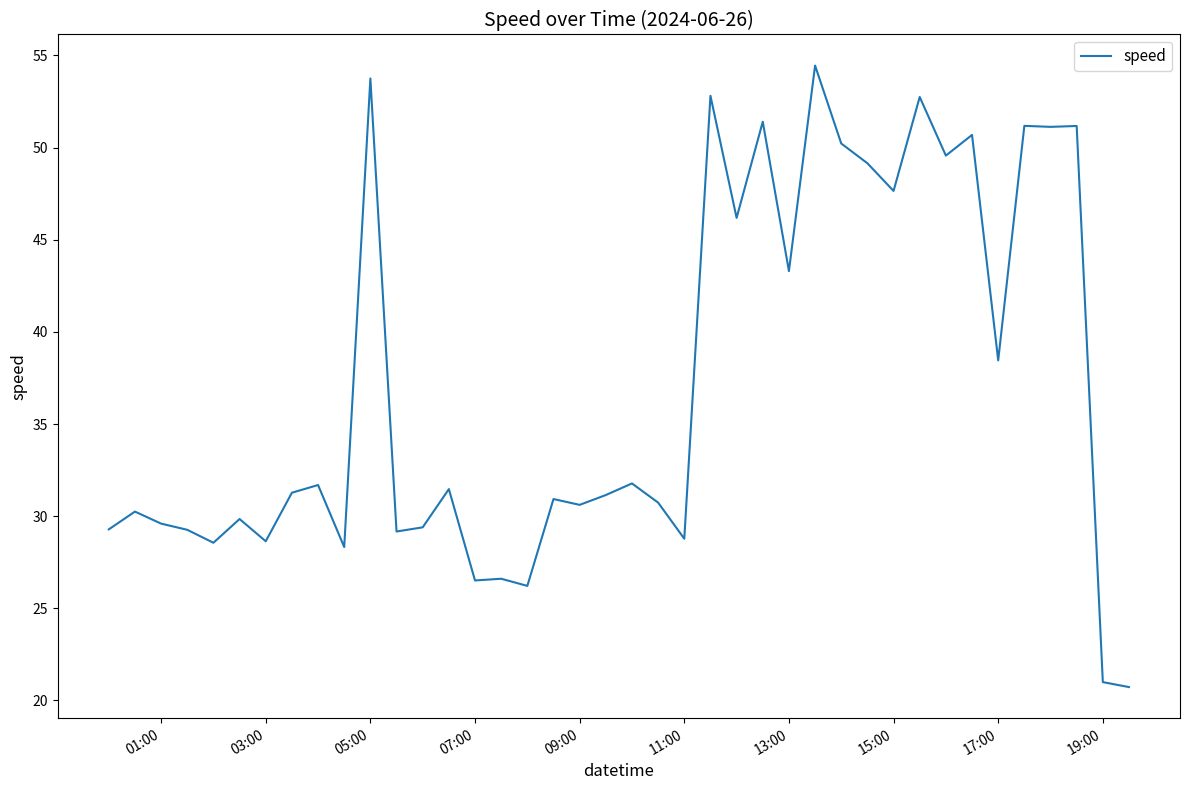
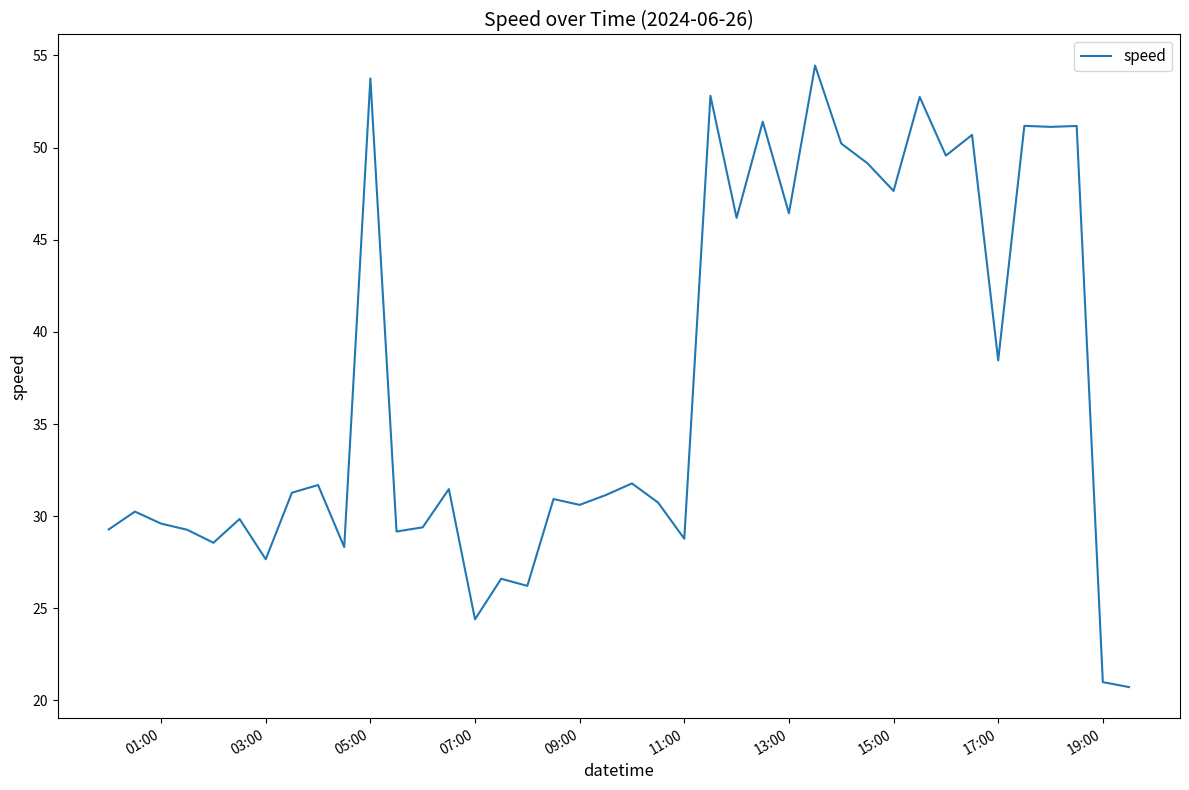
03:00: 28.6 -> 27.7
07:00: 26.5 -> 24.4
13:00: 43.3 -> 46.4
